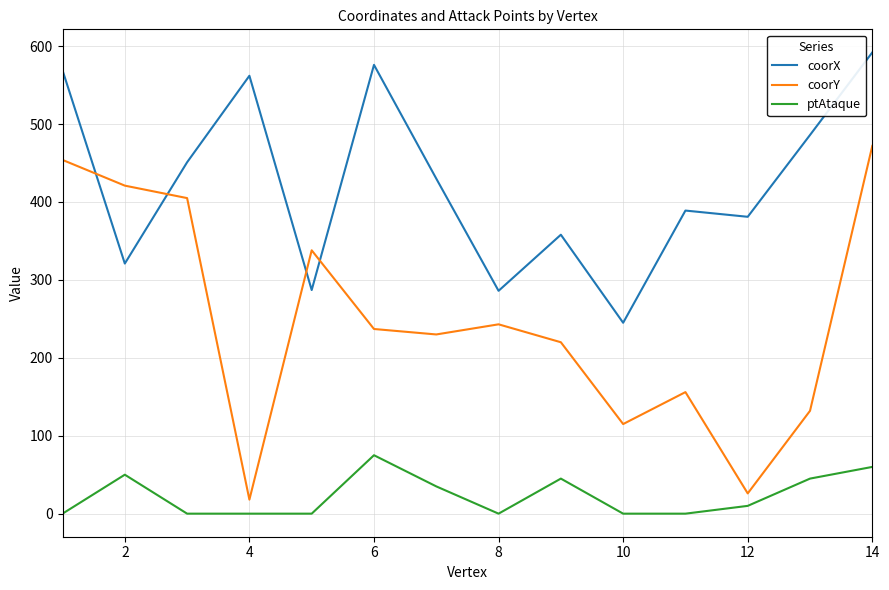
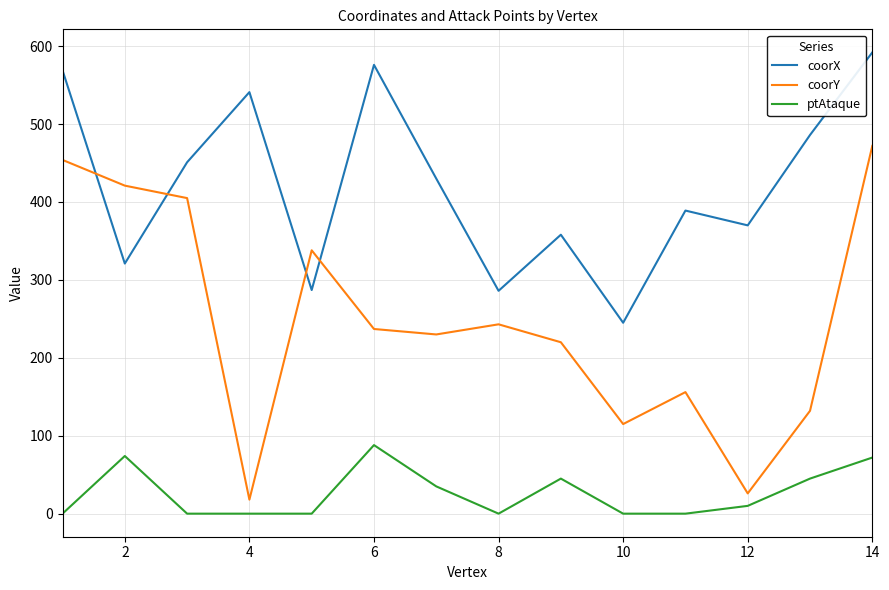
ptAtaque, 2: 50 -> 70
coorX, 4: 560 -> 540
ptAtaque, 6: 80 -> 90
coorX, 12: 380 -> 370
ptAtaque, 14: 60 -> 70
